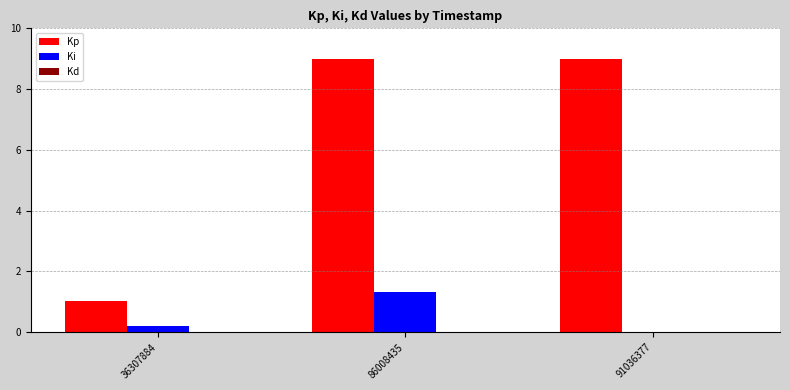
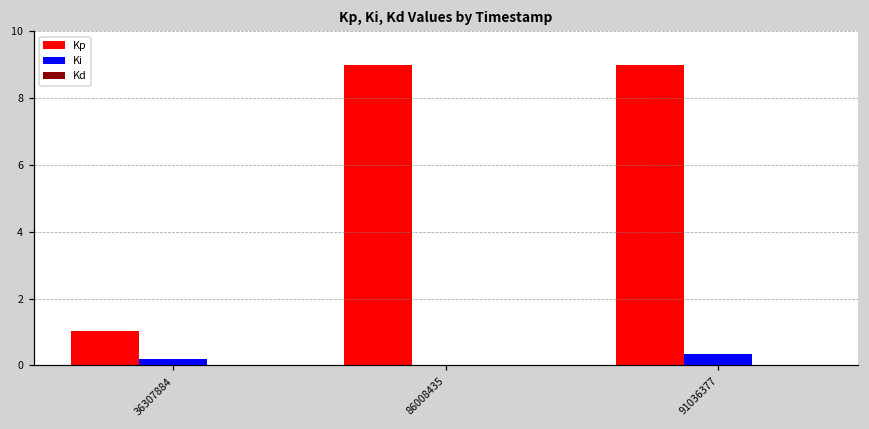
Ki, 86008435: 1.3 -> 0.0
Ki, 91036377: 0.0 -> 0.3
